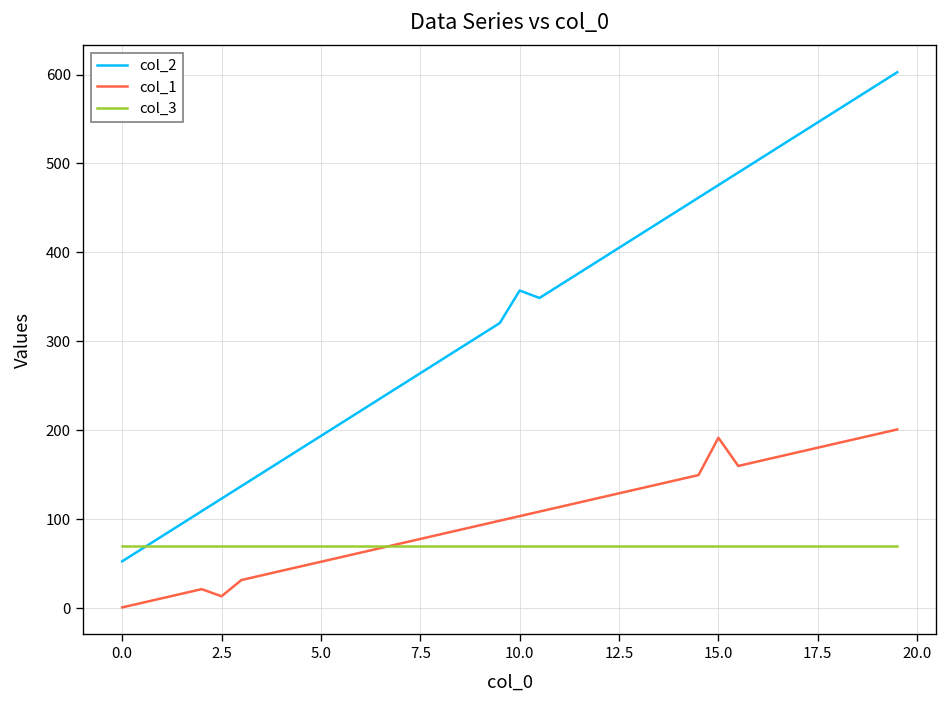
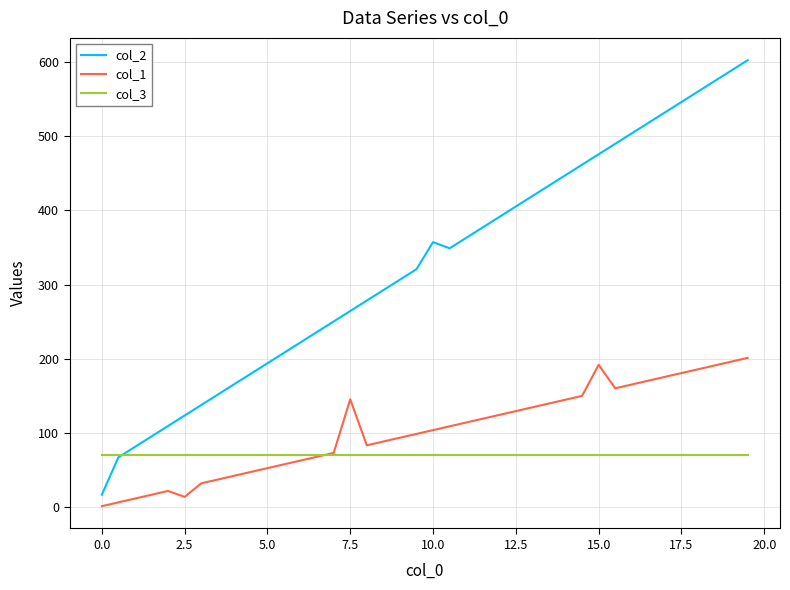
col_2, 0.0: 50 -> 20
col_1, 7.5: 80 -> 150
